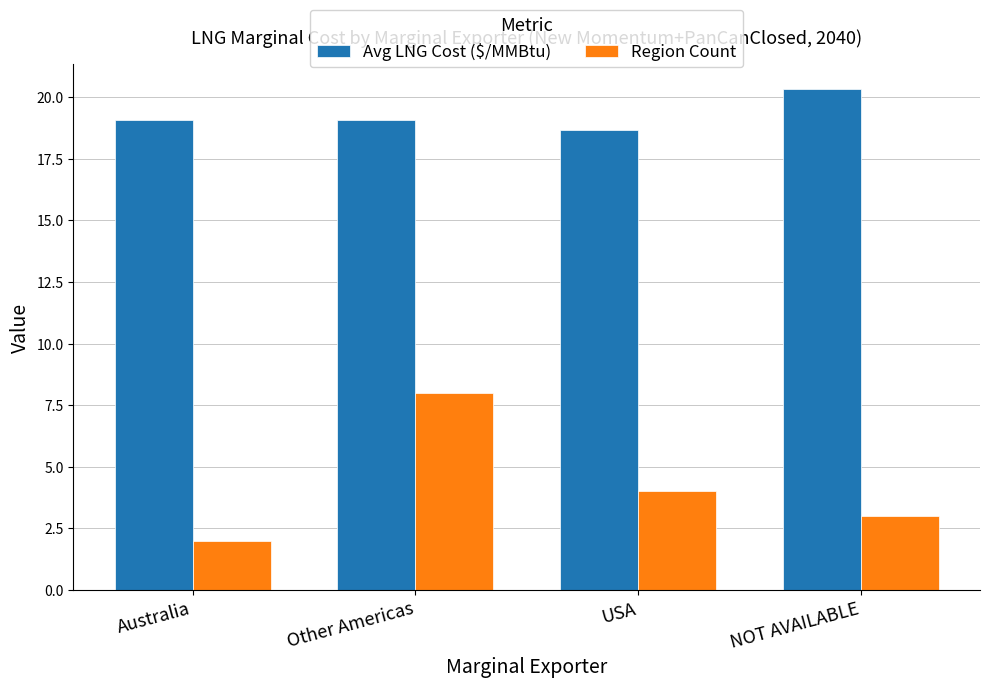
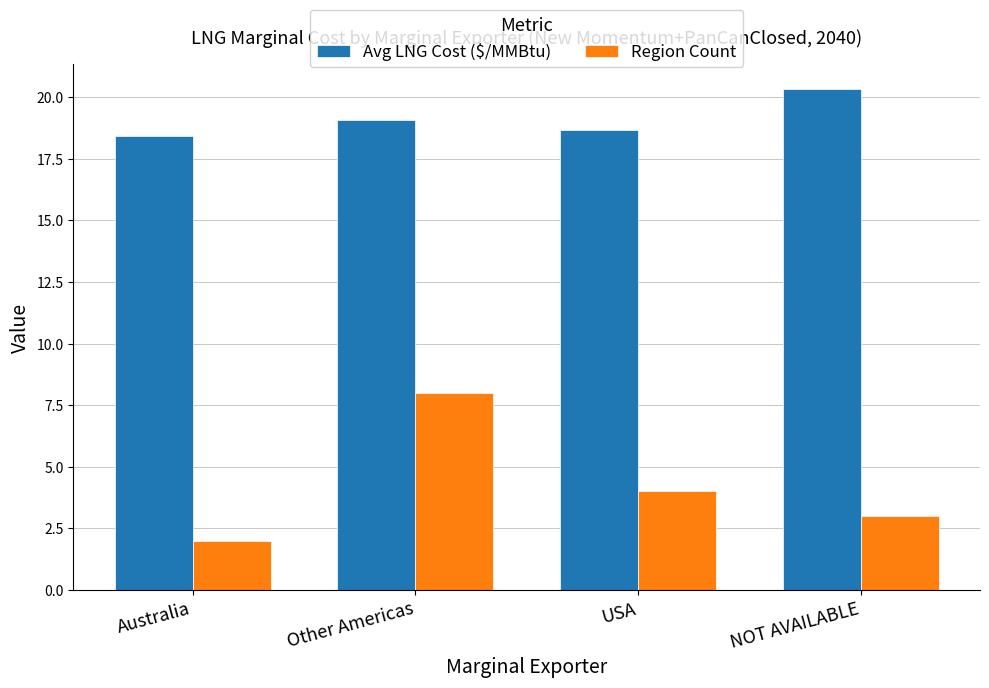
Avg LNG Cost ($/MMBtu), Australia: 19.1 -> 18.4
